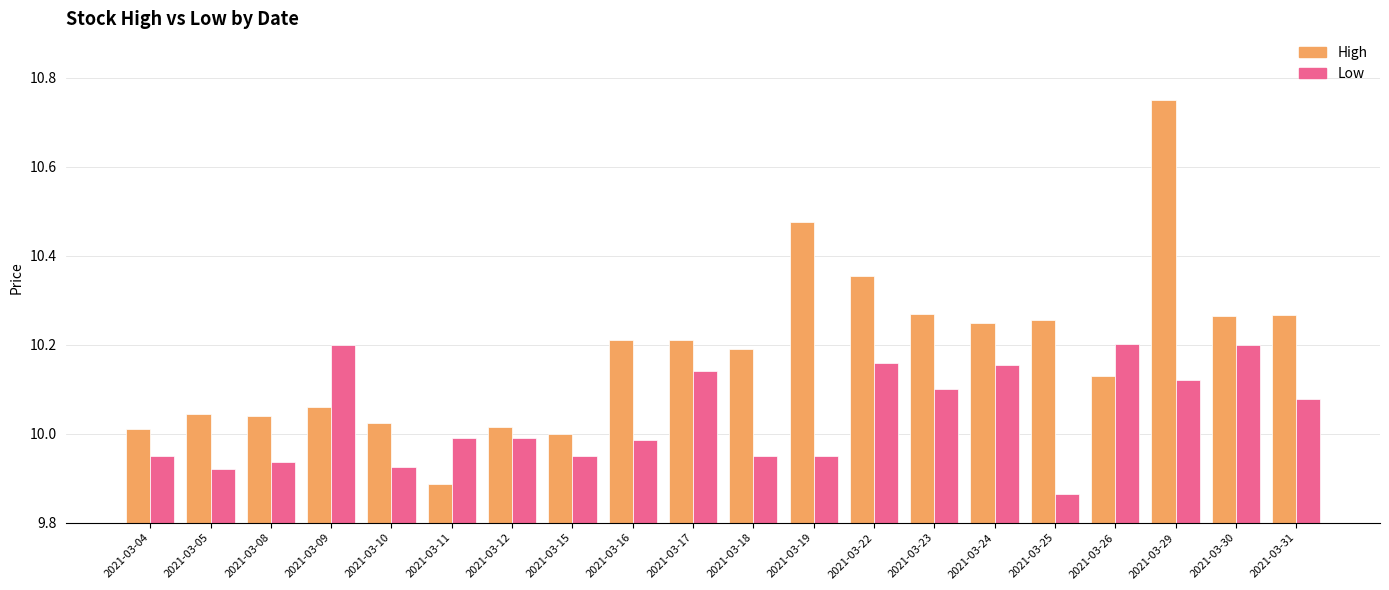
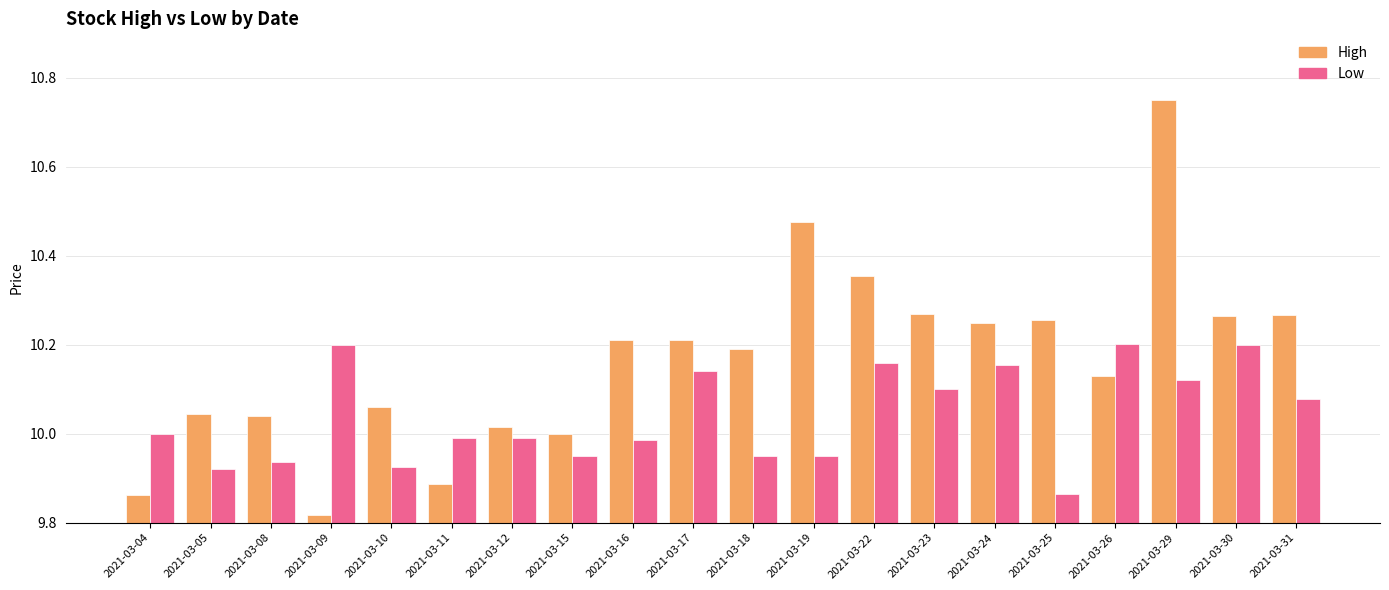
High, 2021-03-04: 10.01 -> 9.86
Low, 2021-03-04: 9.95 -> 10.00
High, 2021-03-09: 10.06 -> 9.82
High, 2021-03-10: 10.02 -> 10.06
